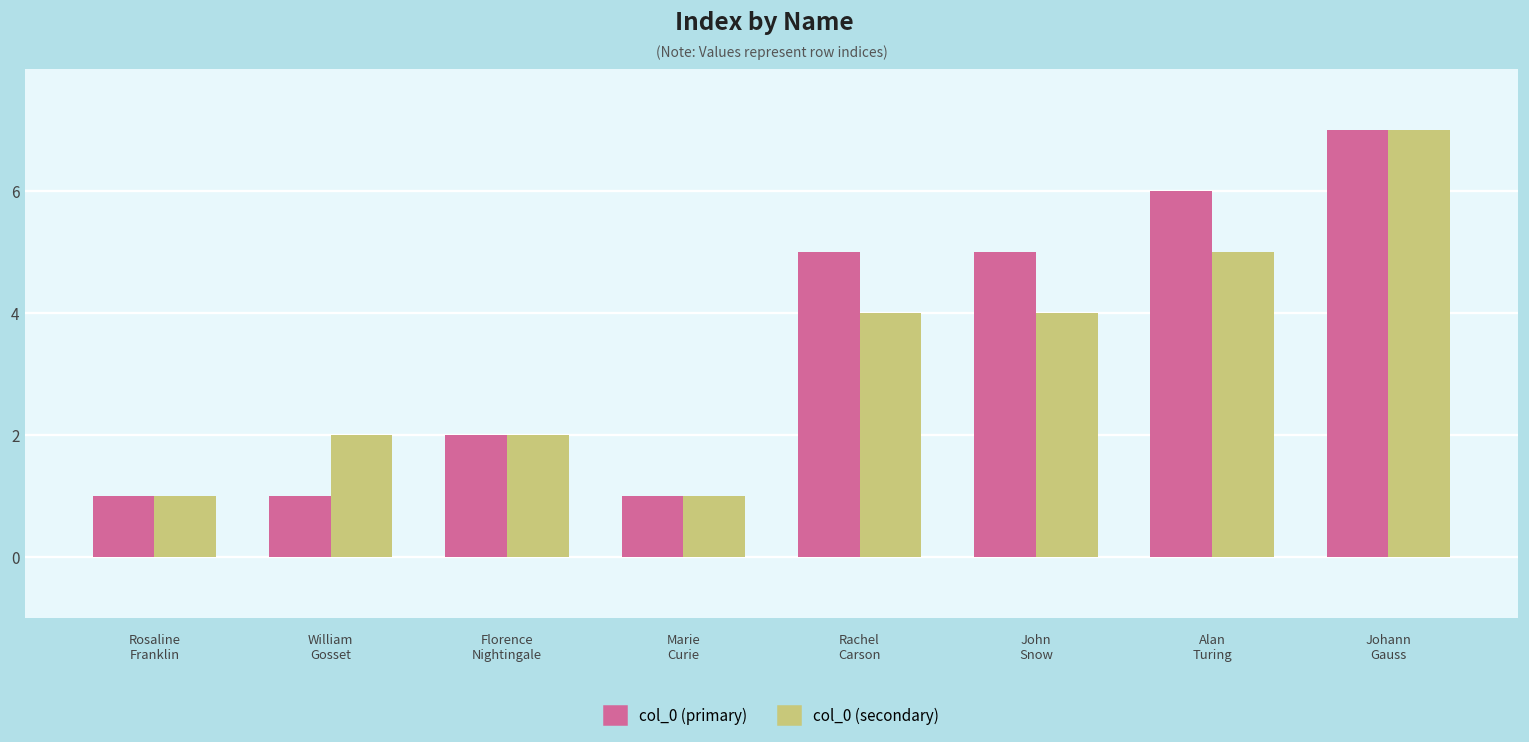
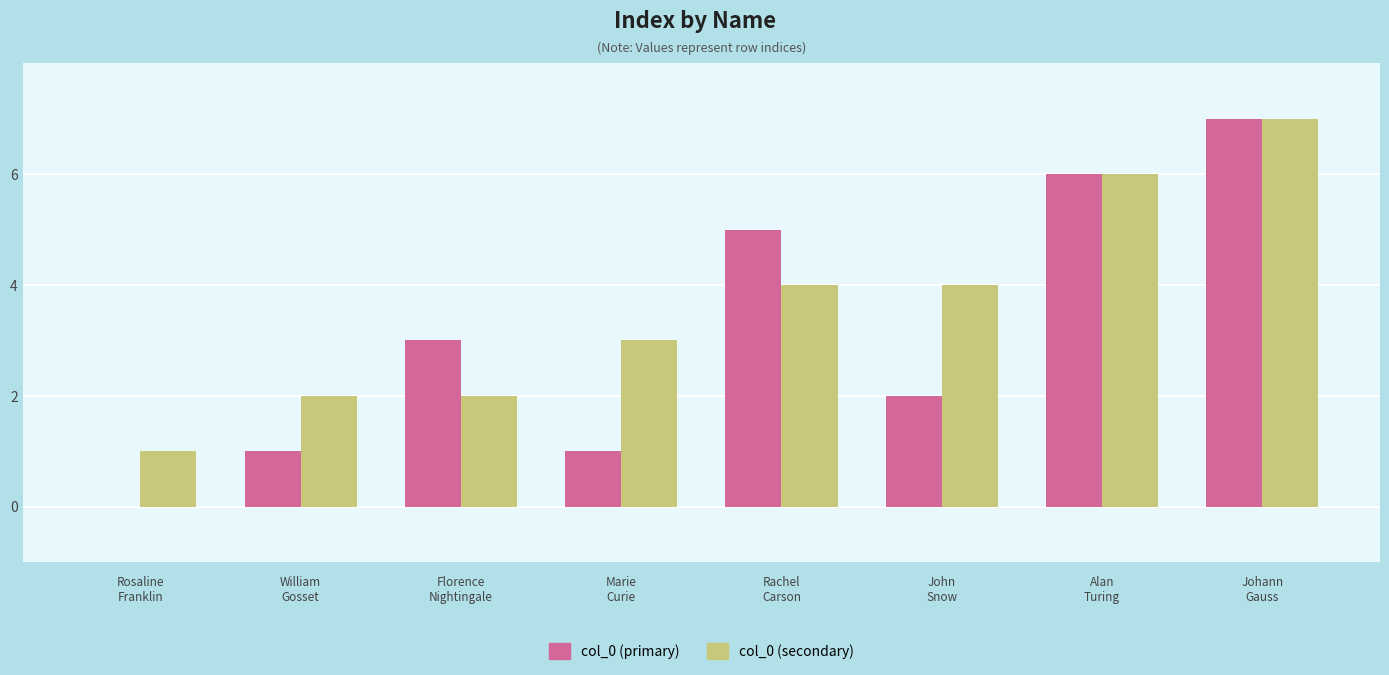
col_0 (primary), Rosaline Franklin: 1 -> 0
col_0 (primary), Florence Nightingale: 2 -> 3
col_0 (secondary), Marie Curie: 1 -> 3
col_0 (primary), John Snow: 5 -> 2
col_0 (secondary), Alan Turing: 5 -> 6
